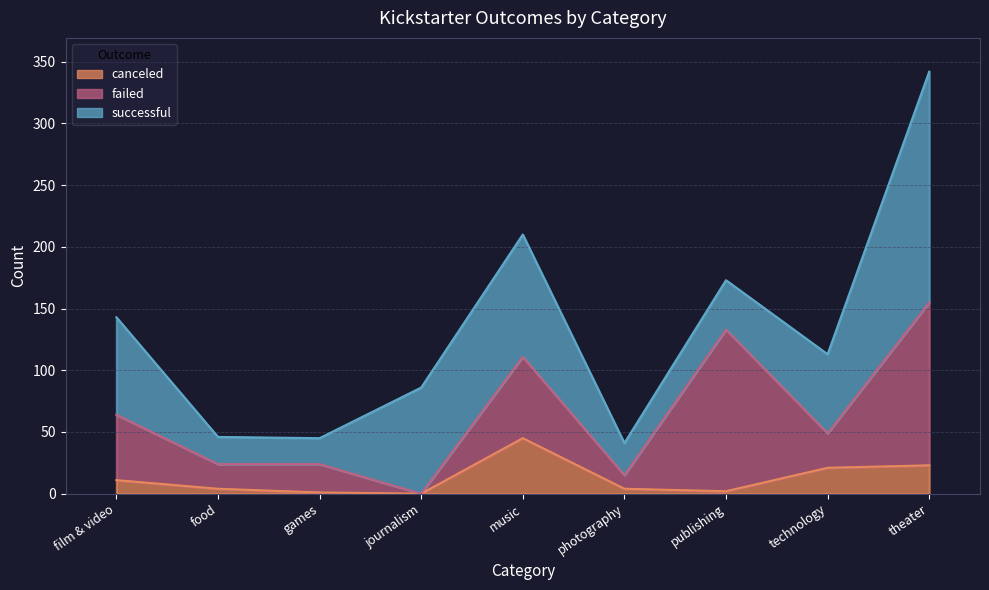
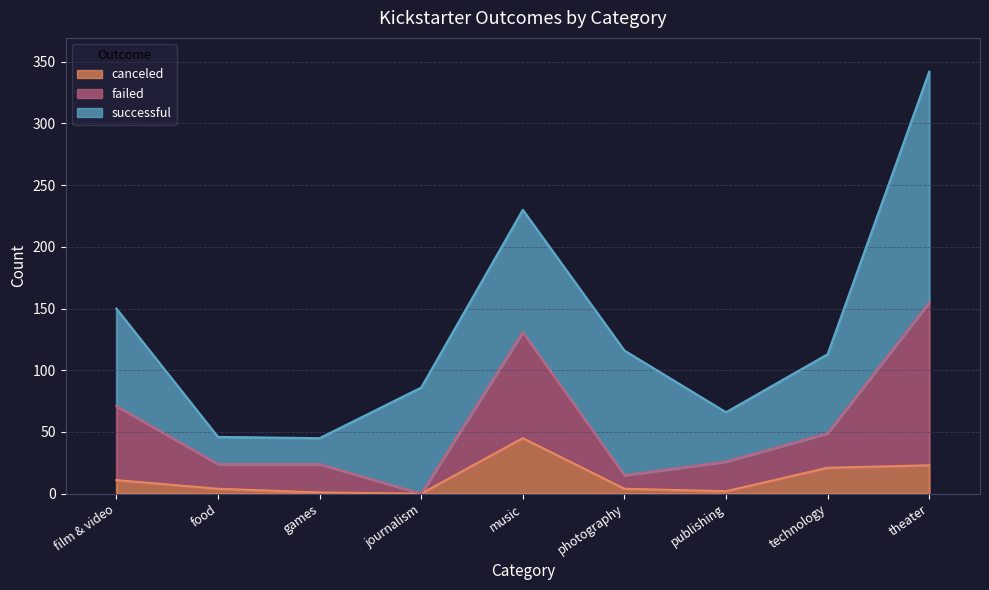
failed, film & video: 53 -> 60
failed, music: 66 -> 86
successful, photography: 26 -> 101
failed, publishing: 131 -> 24
